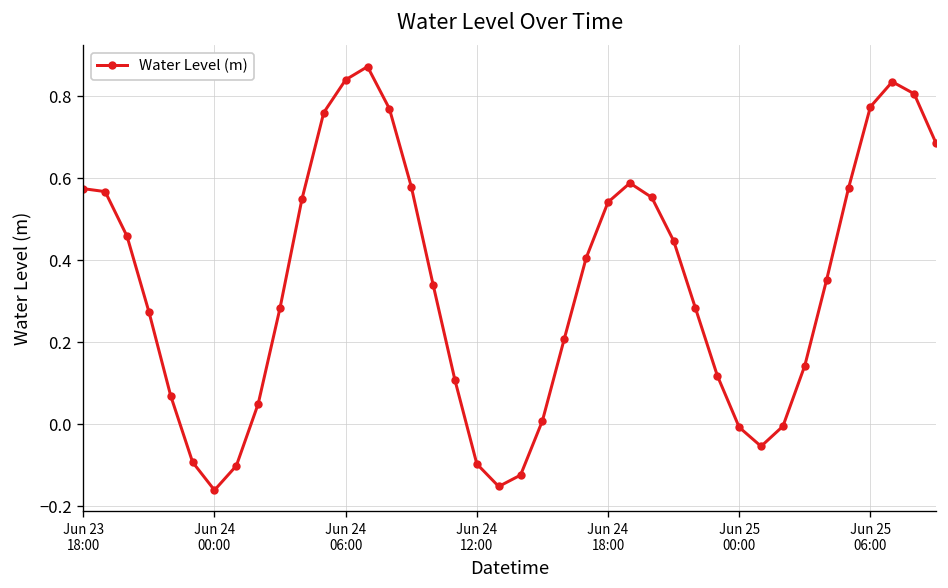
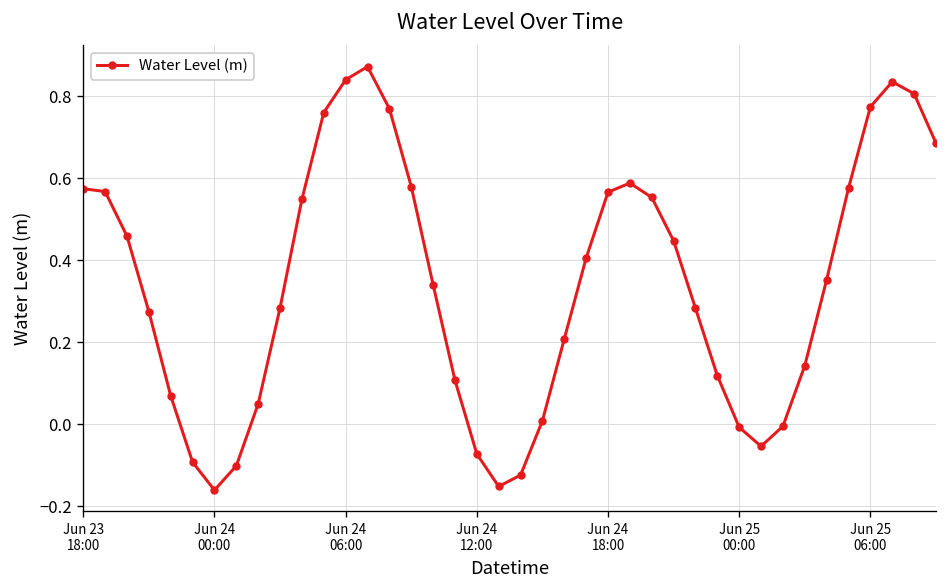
Jun 24 12:00: -0.10 -> -0.07
Jun 24 18:00: 0.54 -> 0.57
